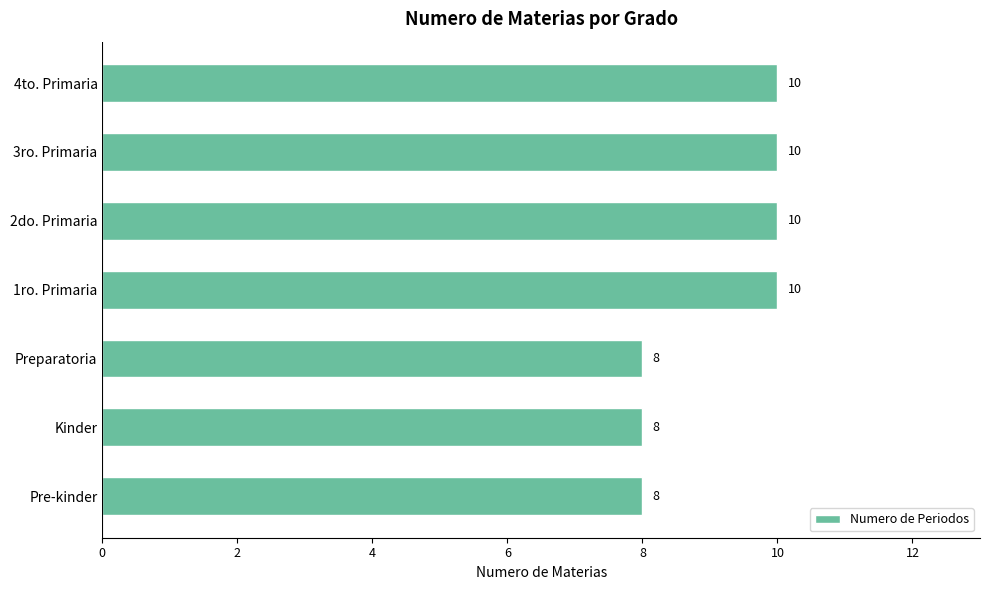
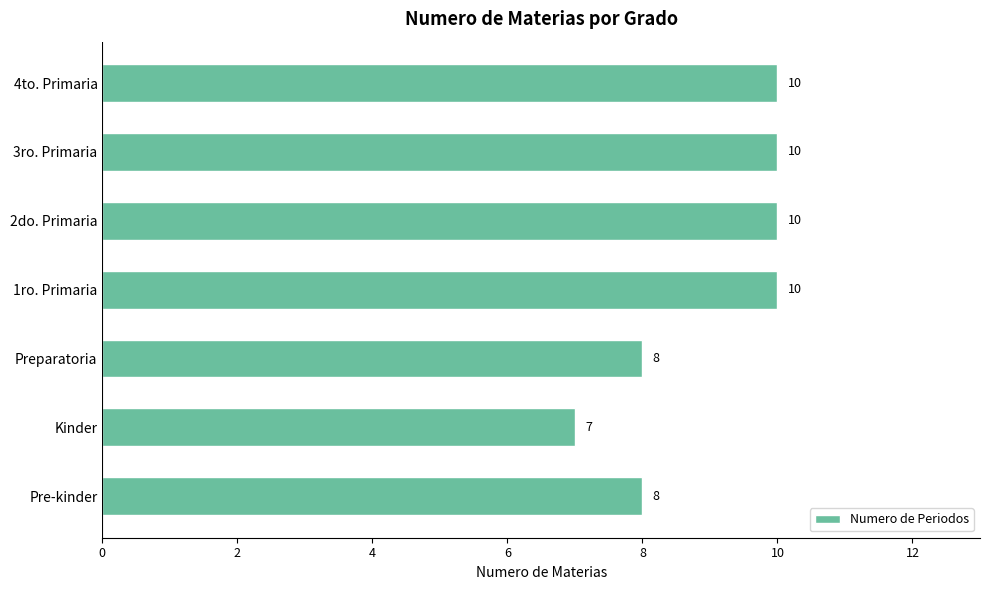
Kinder: 8 -> 7
